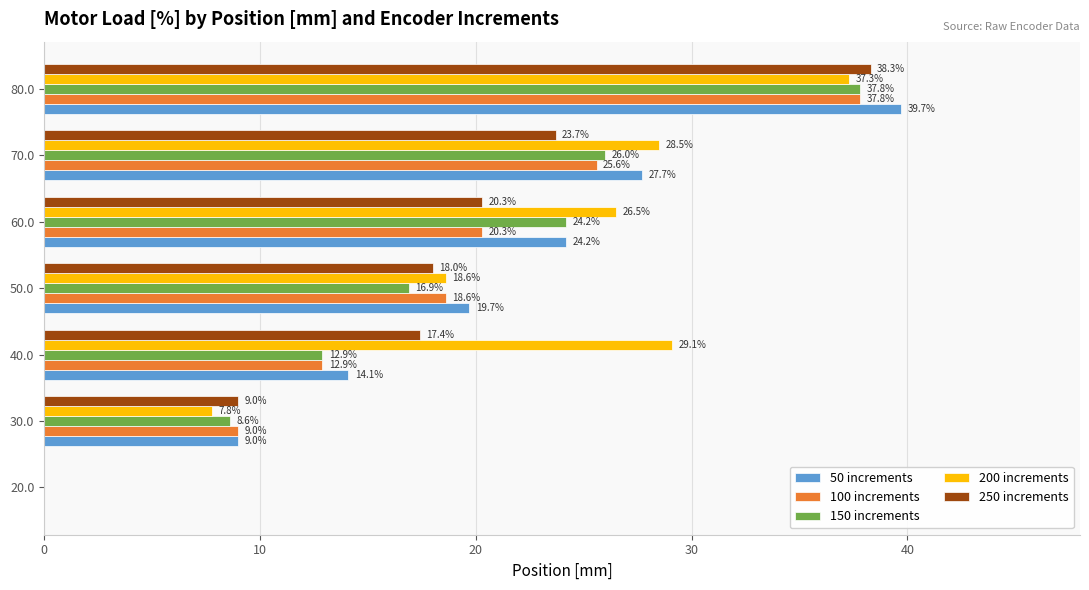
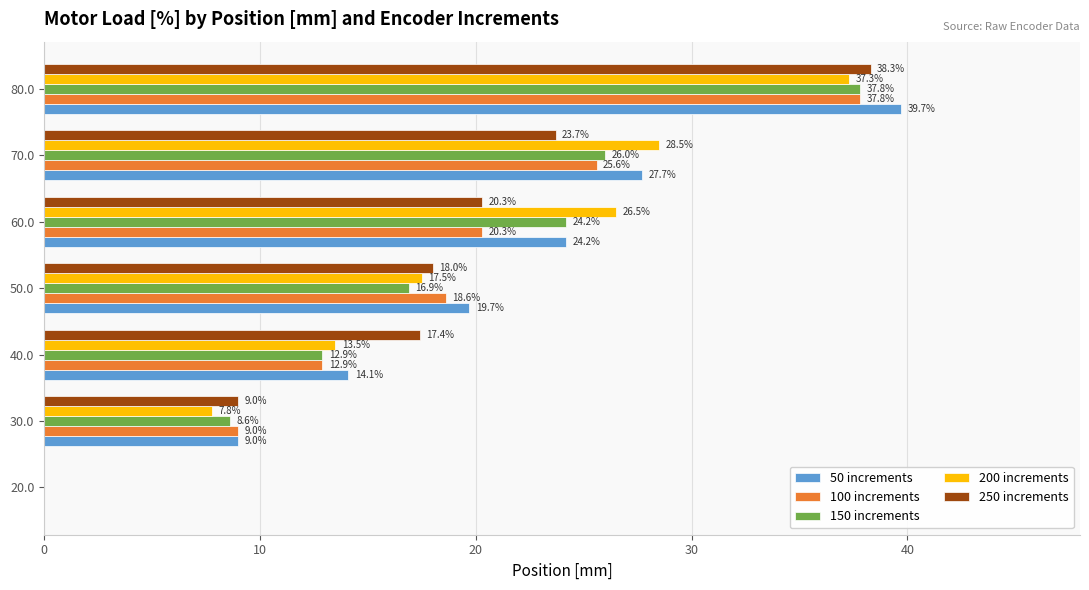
200 increments, 50.0: 18.6% -> 17.5%
200 increments, 40.0: 29.1% -> 13.5%
